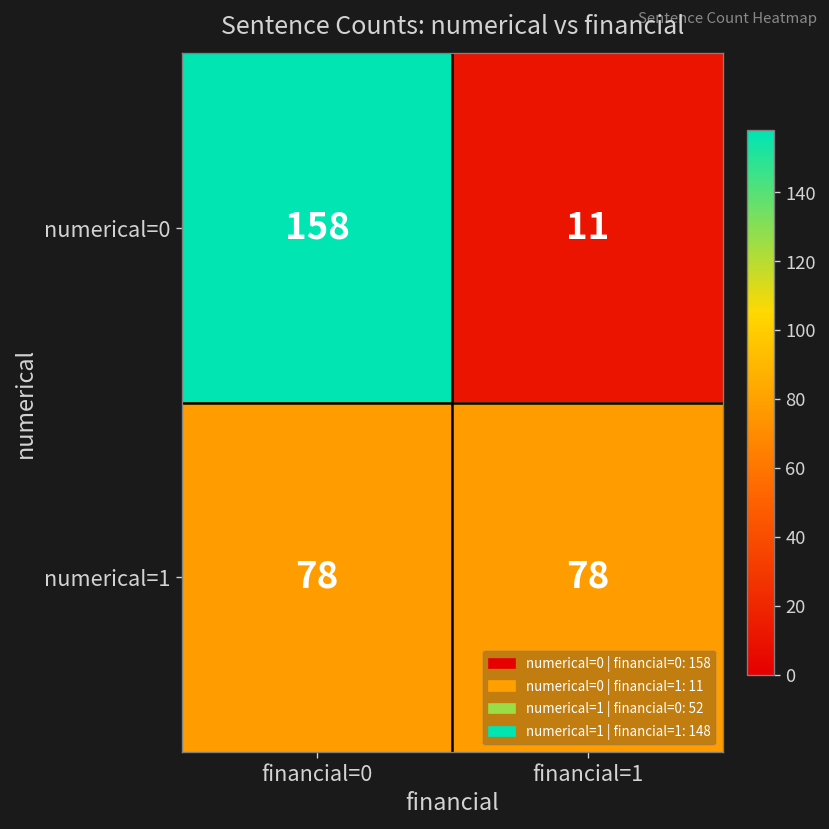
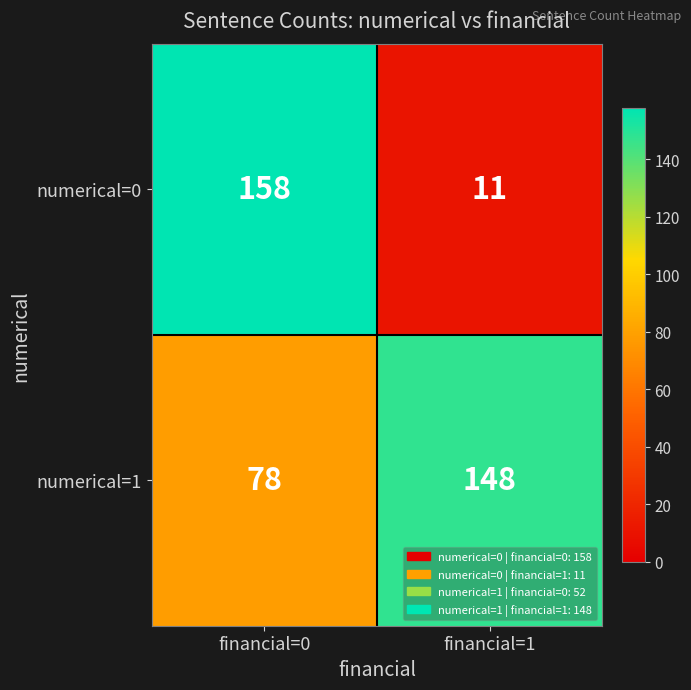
numerical=1, financial=1: 78 -> 148
